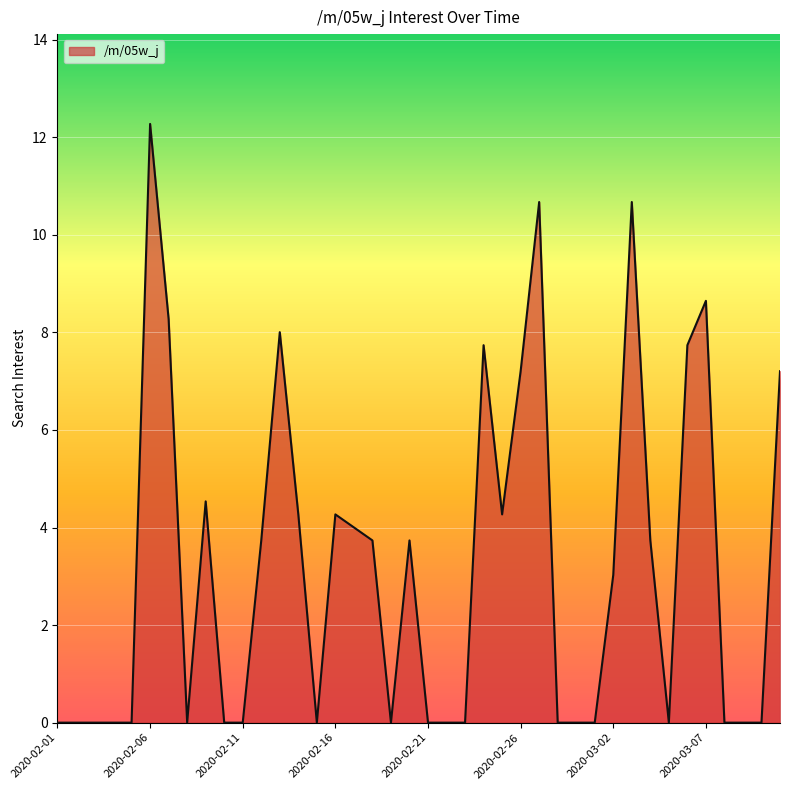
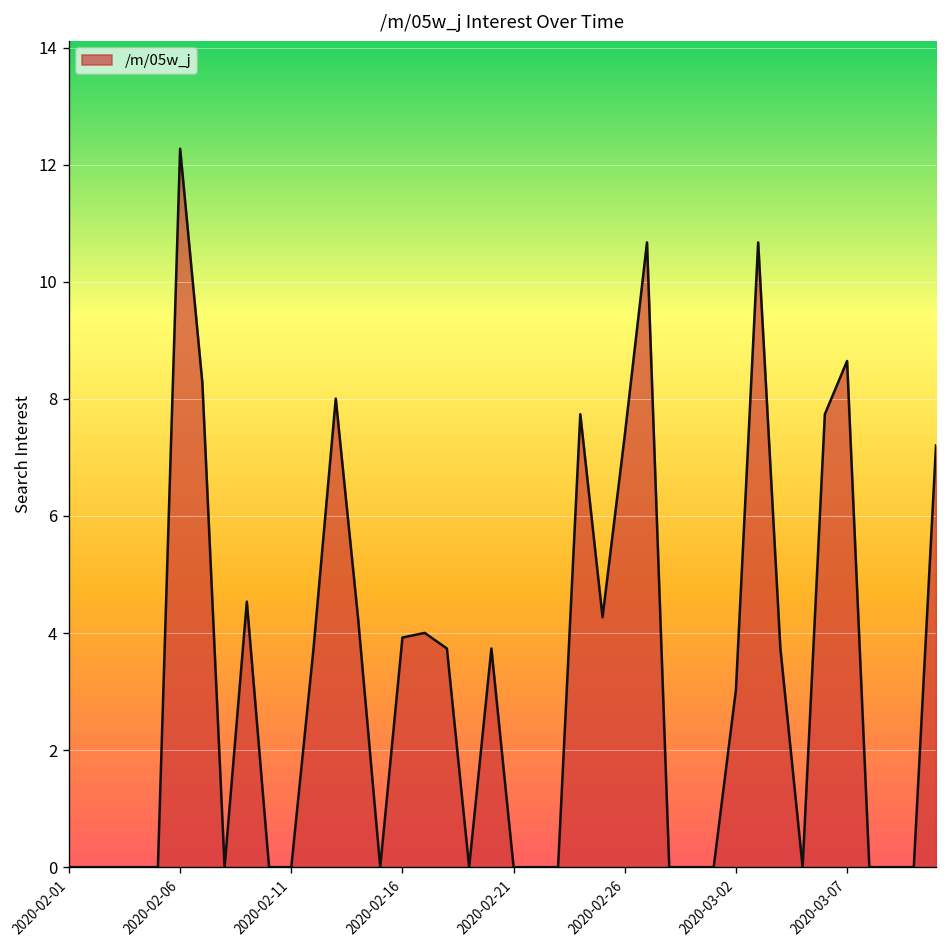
2020-02-16: 4.3 -> 3.9
2020-02-26: 7.2 -> 7.4
